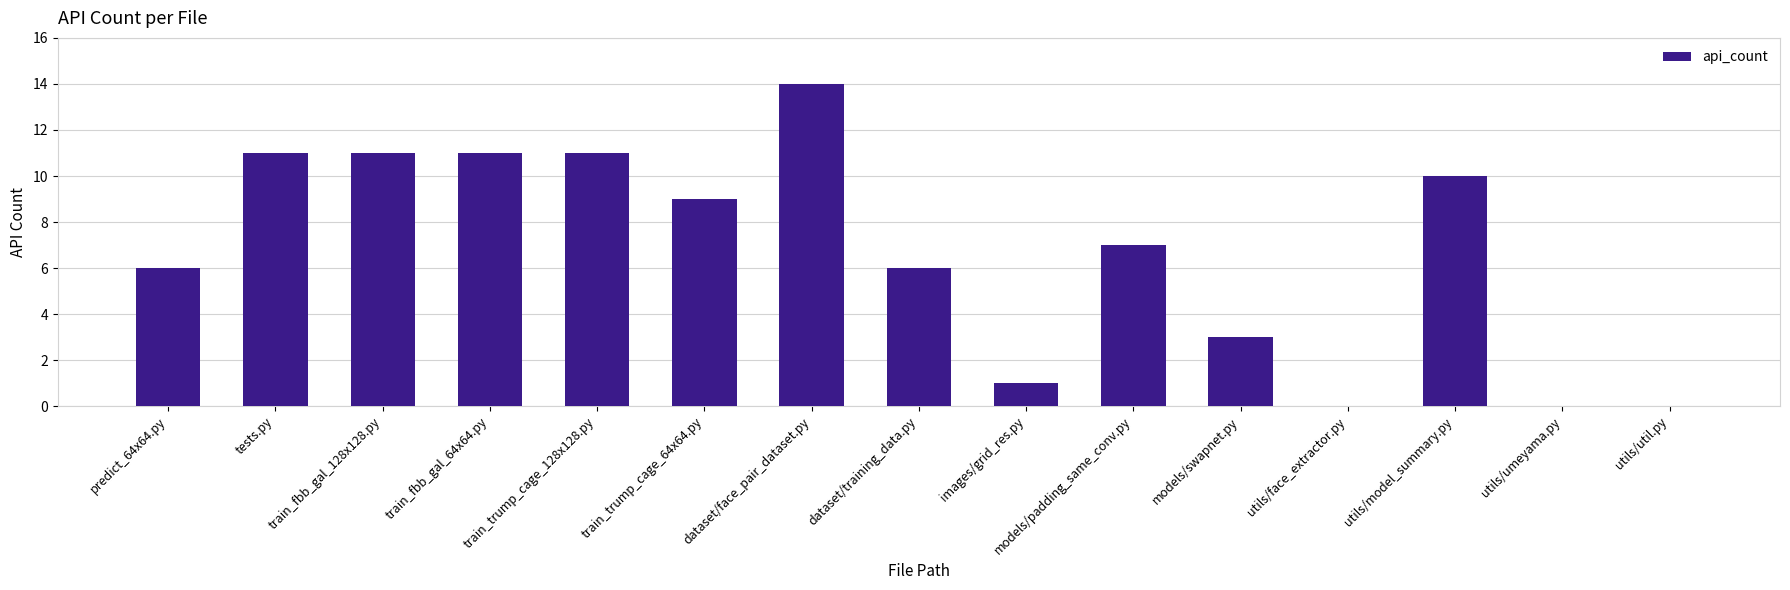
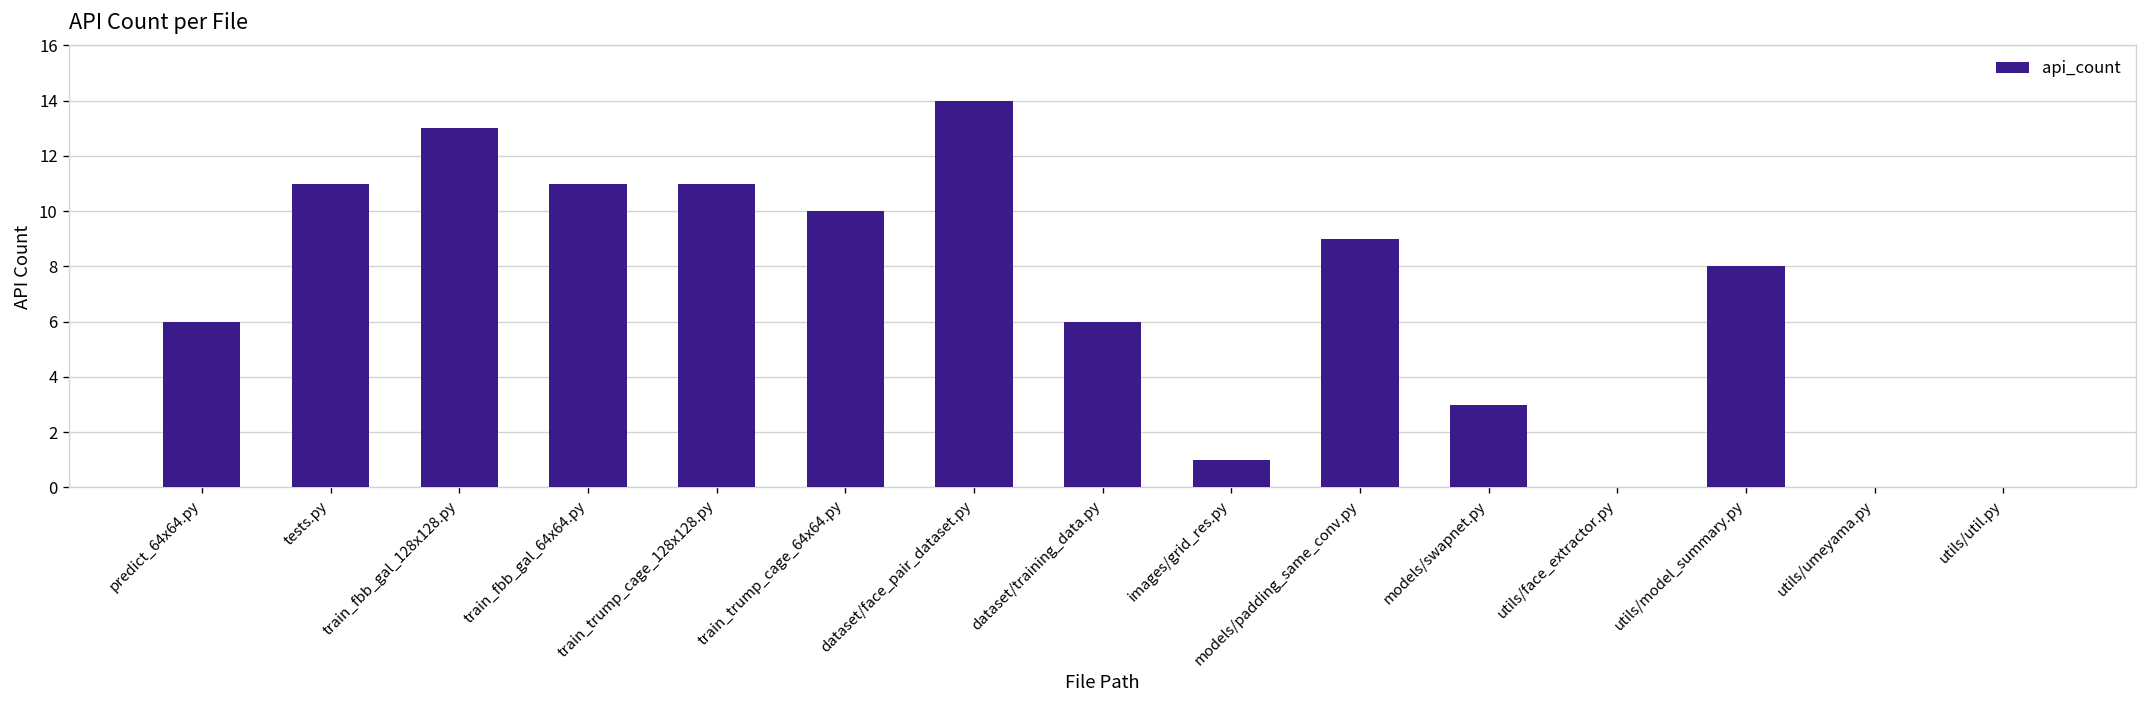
train_fbb_gal_128x128.py: 11 -> 13
train_trump_cage_64x64.py: 9 -> 10
models/padding_same_conv.py: 7 -> 9
utils/model_summary.py: 10 -> 8
